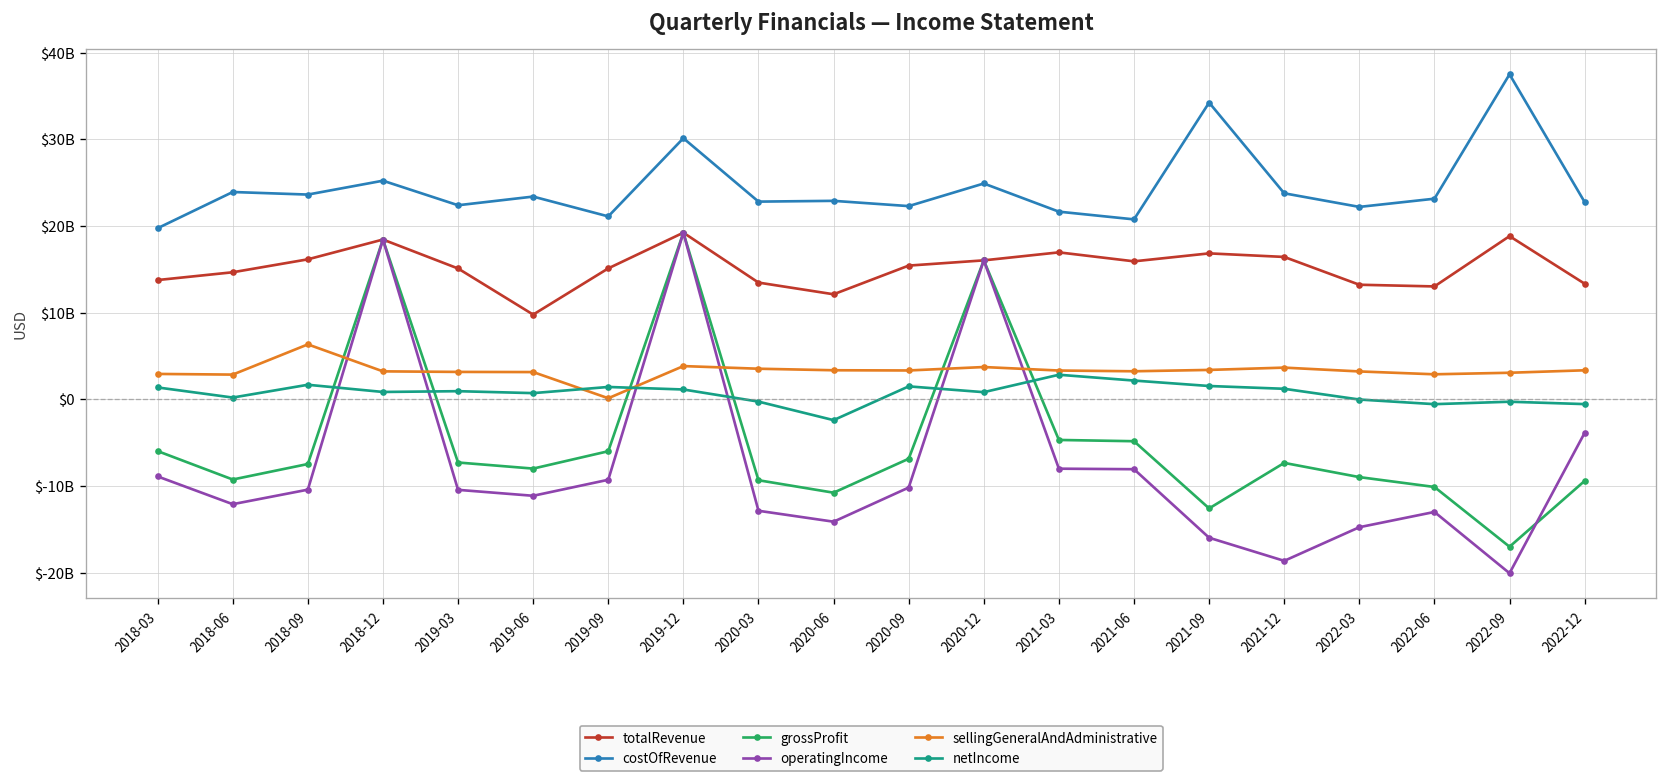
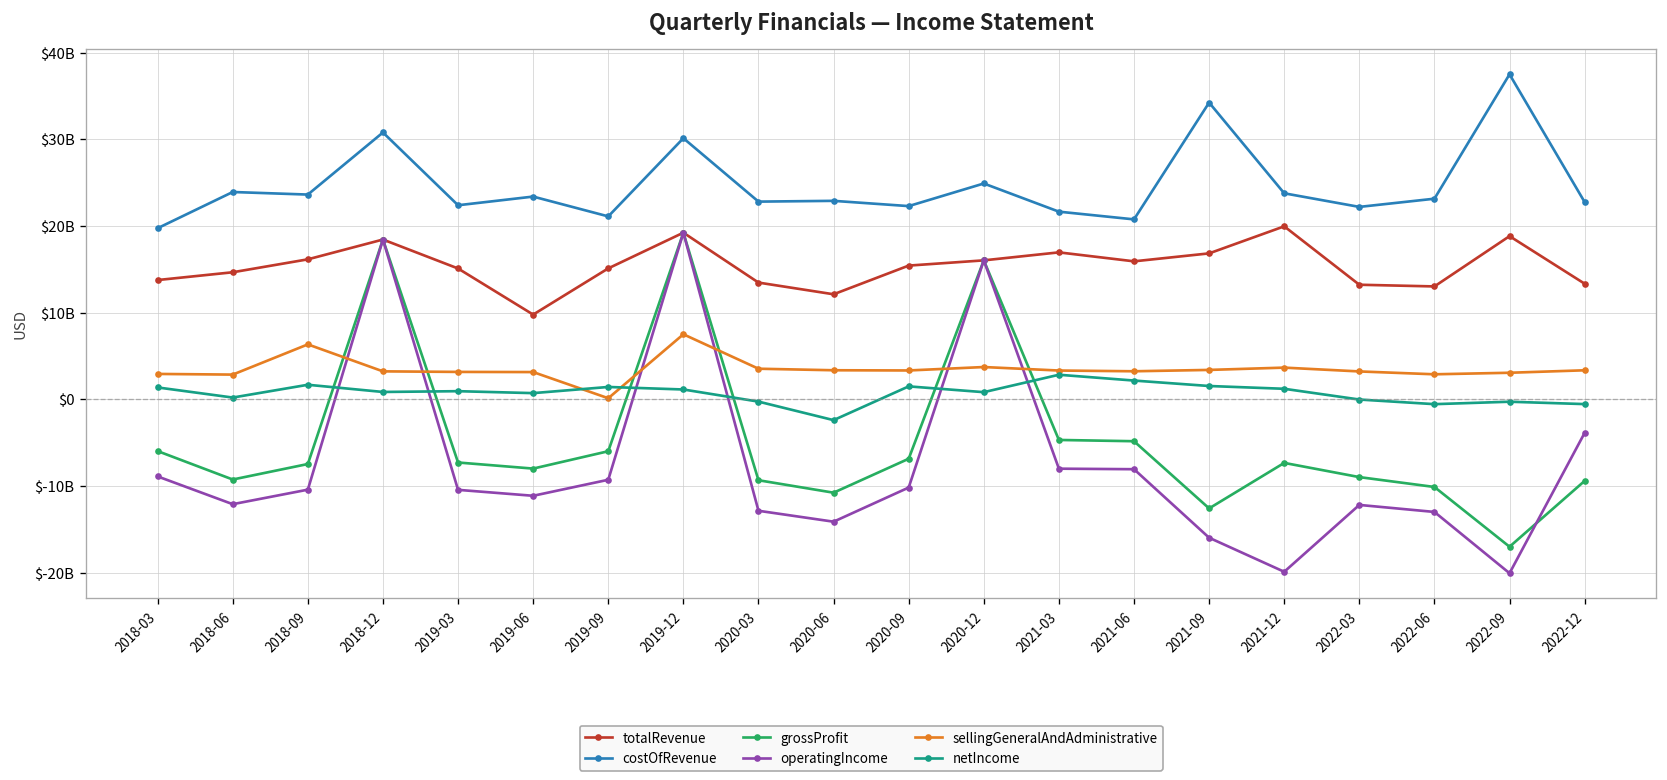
costOfRevenue, 2018-12: $25000000000 -> $31000000000
sellingGeneralAndAdministrative, 2019-12: $4000000000 -> $7000000000
totalRevenue, 2021-12: $16000000000 -> $20000000000
operatingIncome, 2021-12: $-19000000000 -> $-20000000000
operatingIncome, 2022-03: $-15000000000 -> $-12000000000
